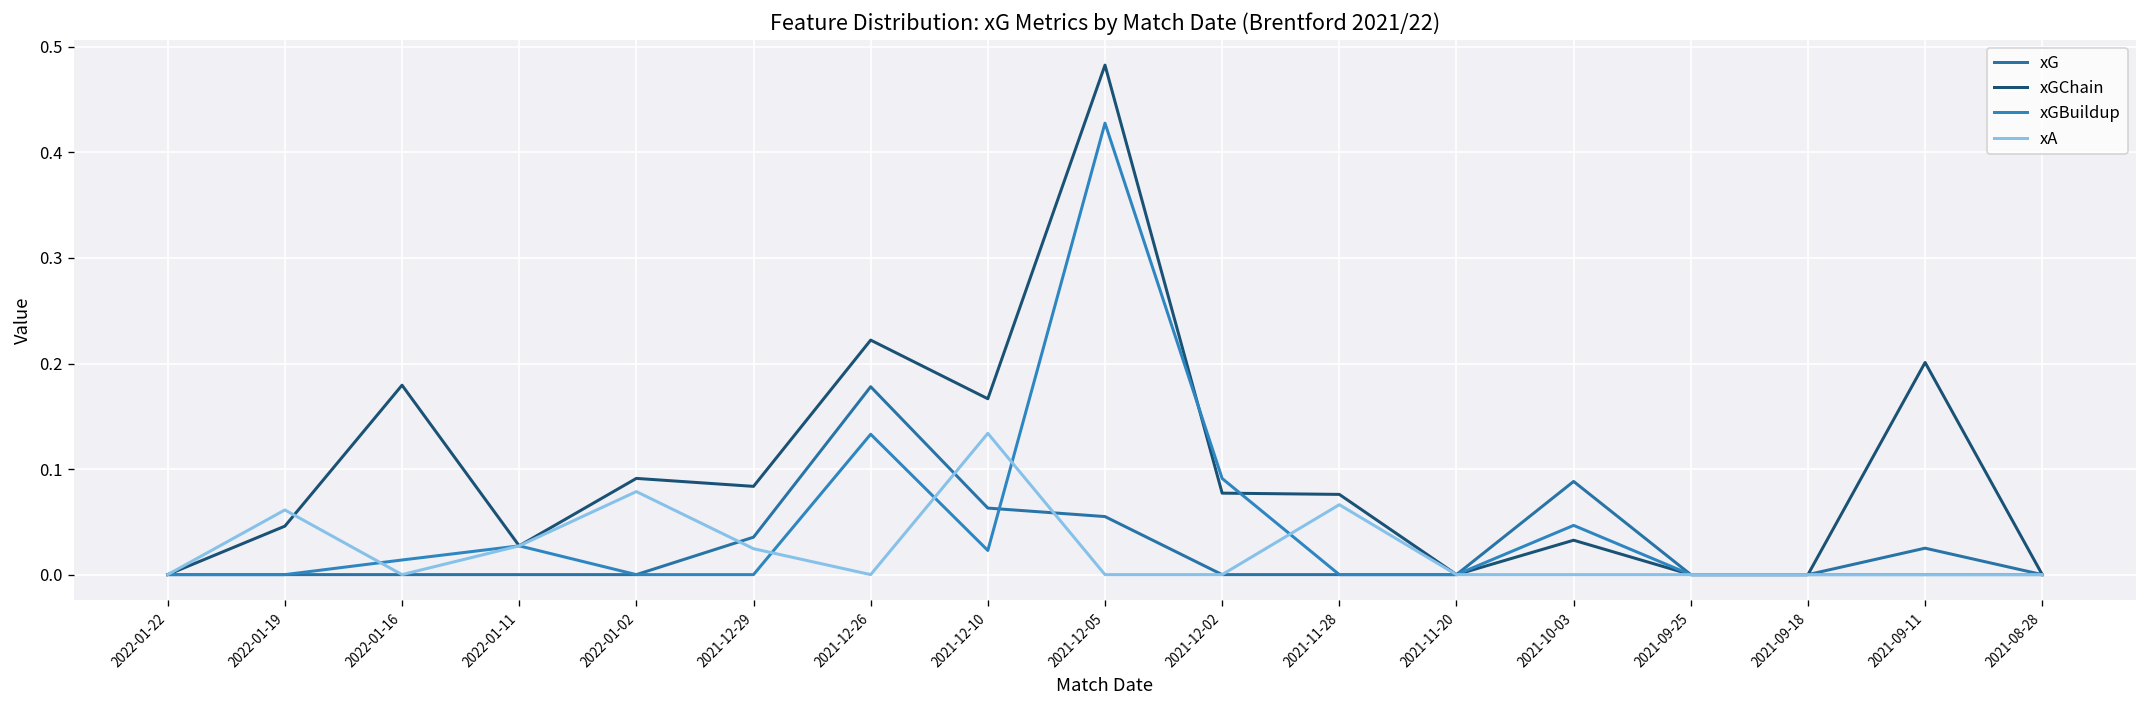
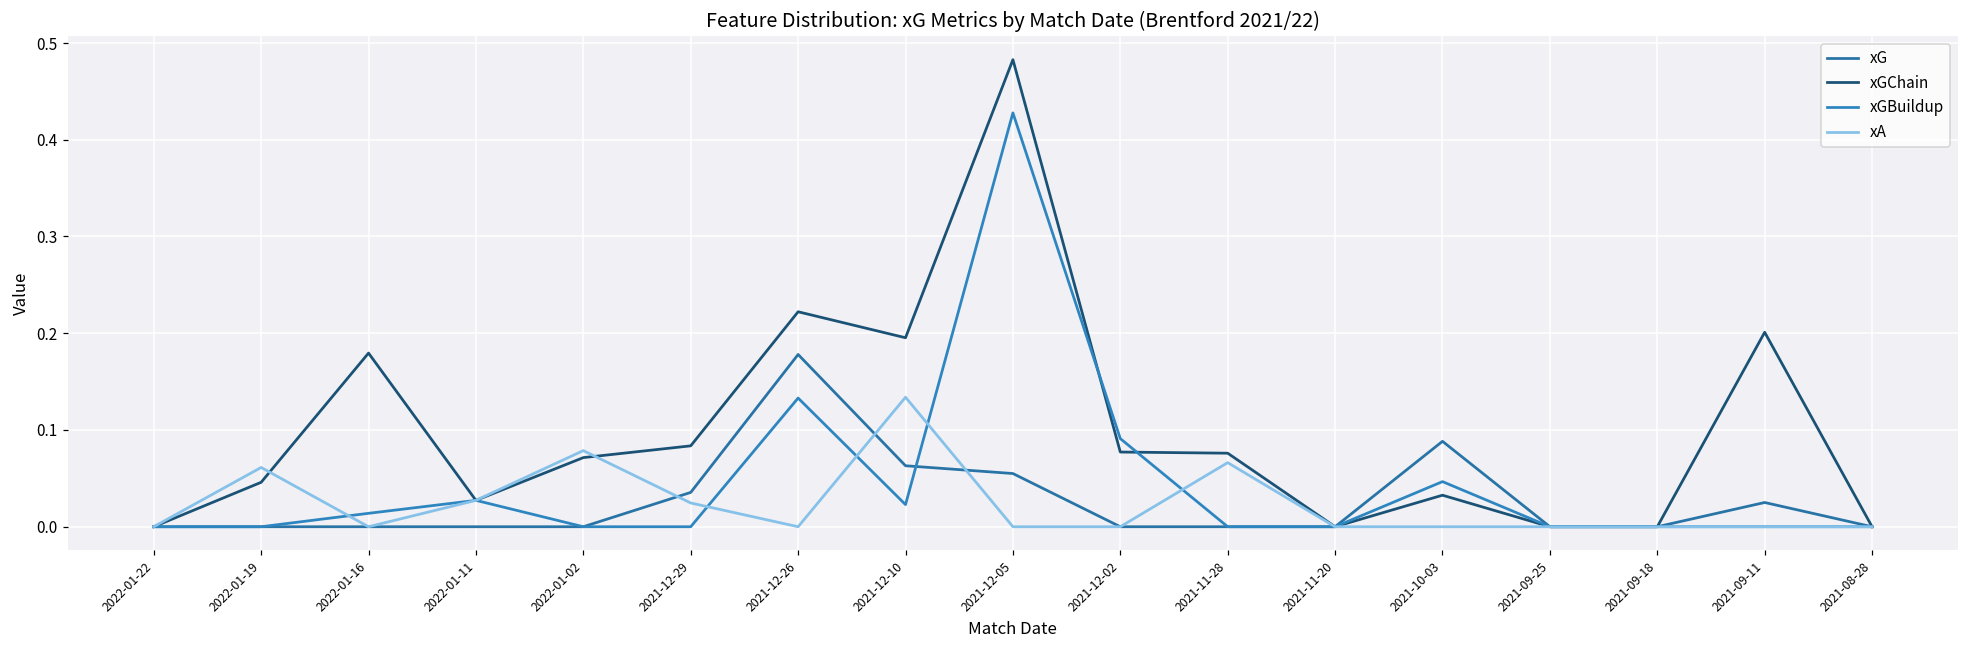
xGChain, 2022-01-02: 0.09 -> 0.07
xGChain, 2021-12-10: 0.17 -> 0.20
